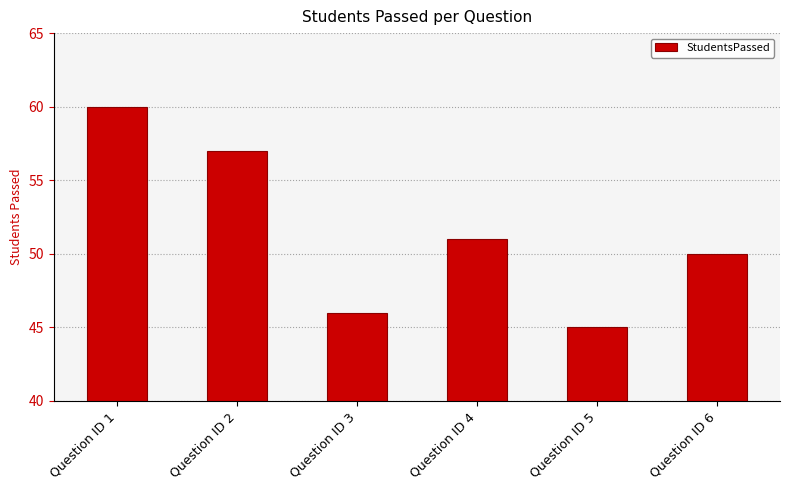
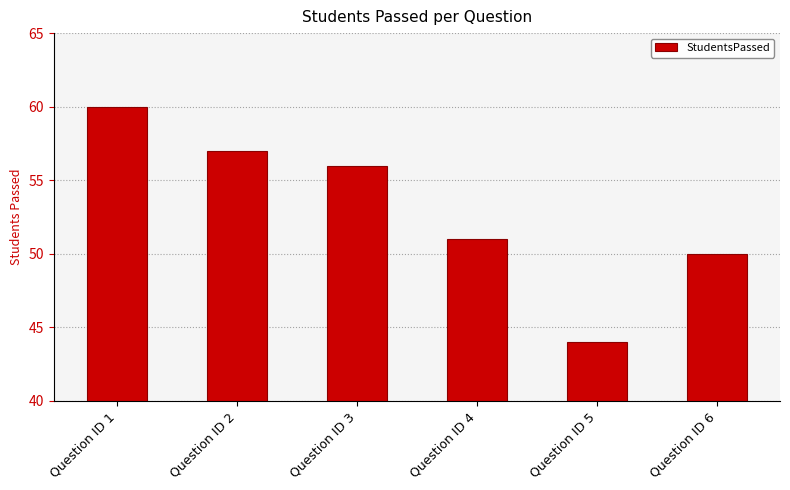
Question ID 3: 46 -> 56
Question ID 5: 45 -> 44
